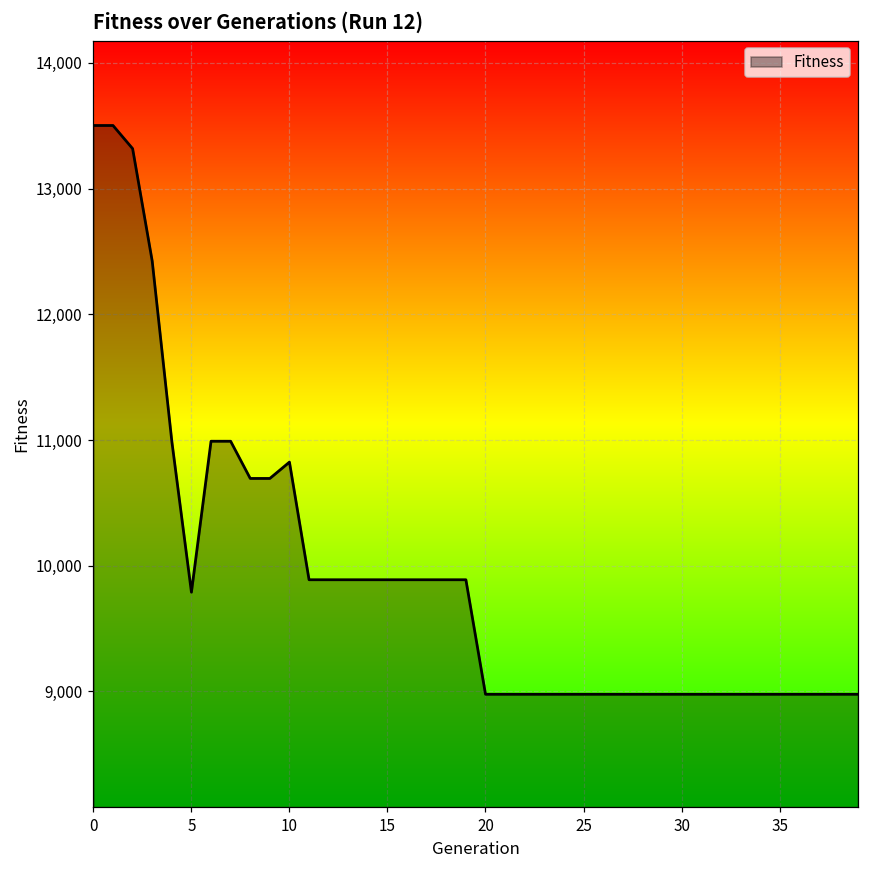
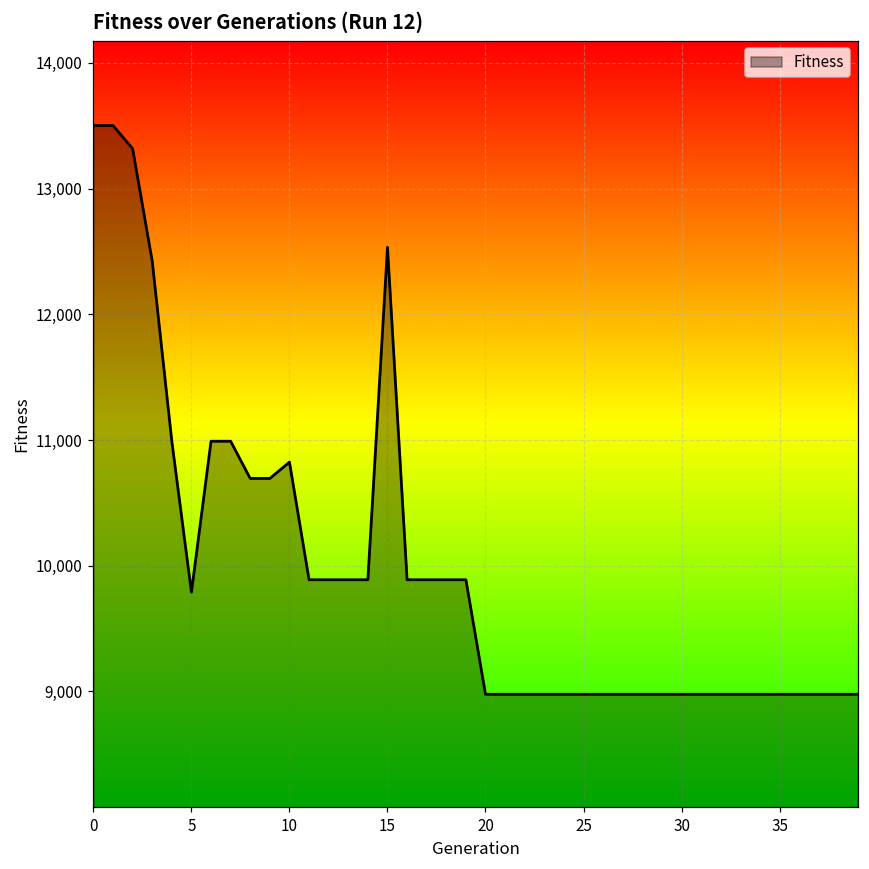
15: 9,890 -> 12,530
